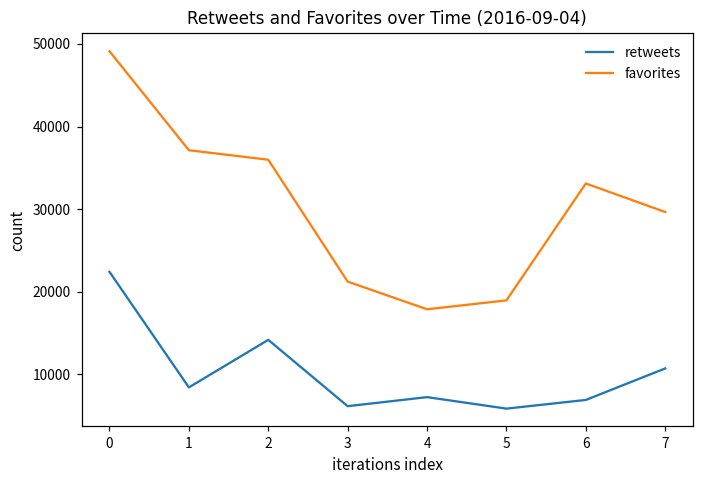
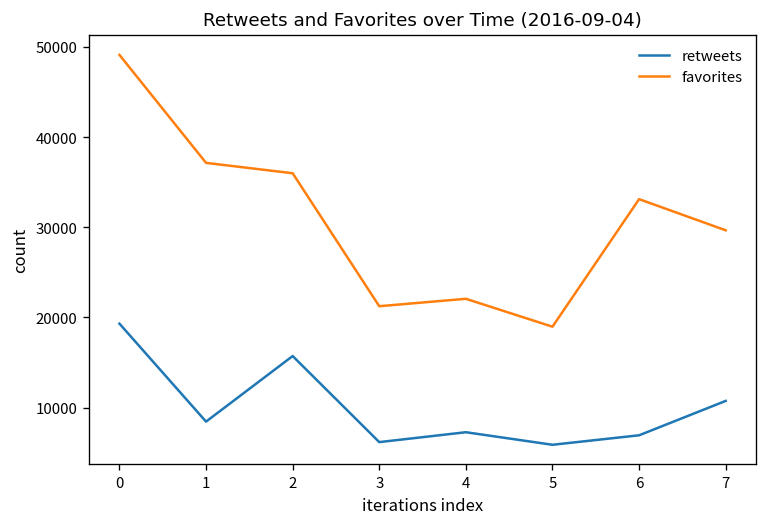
retweets, 0: 22000 -> 19000
retweets, 2: 14000 -> 16000
favorites, 4: 18000 -> 22000
